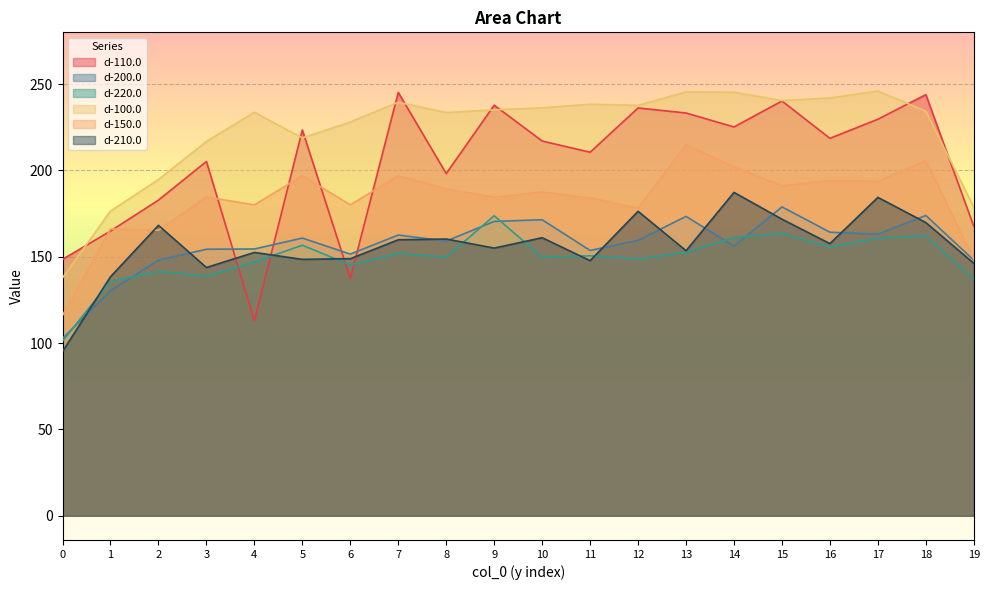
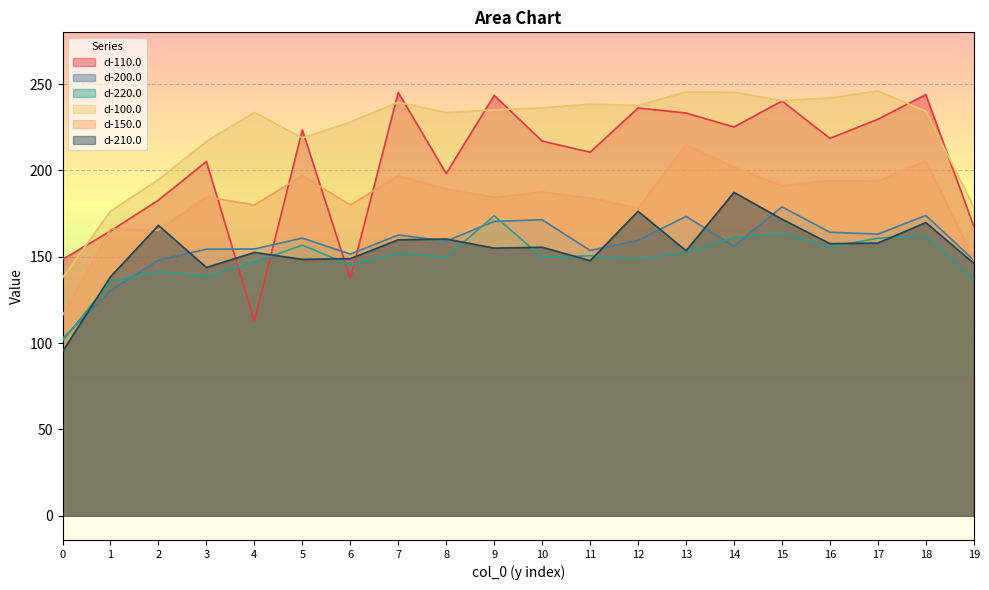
d-110.0, 9: 238 -> 243
d-210.0, 10: 161 -> 156
d-210.0, 17: 184 -> 158
